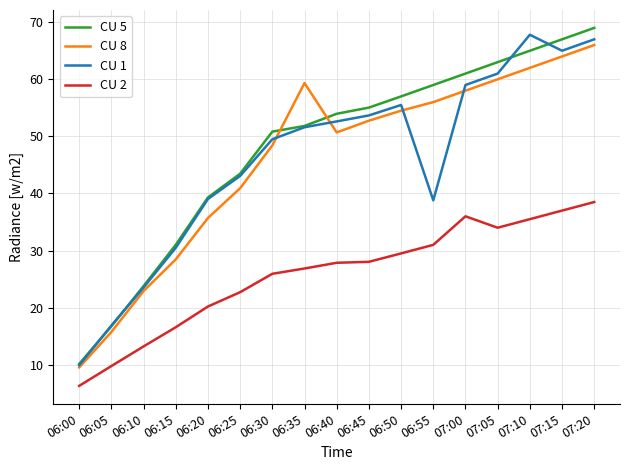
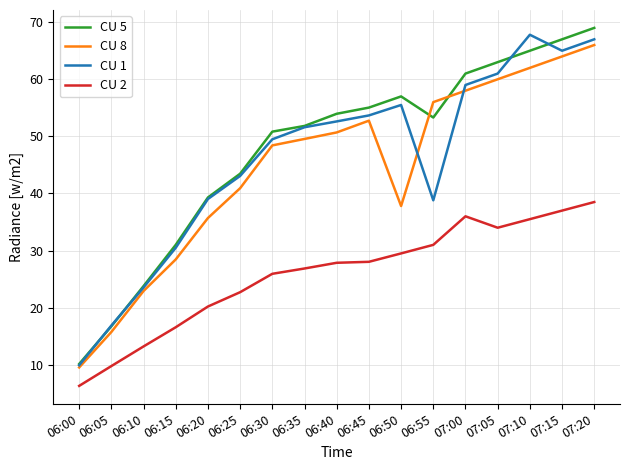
CU 8, 06:35: 59 -> 50
CU 8, 06:50: 55 -> 38
CU 5, 06:55: 59 -> 53
